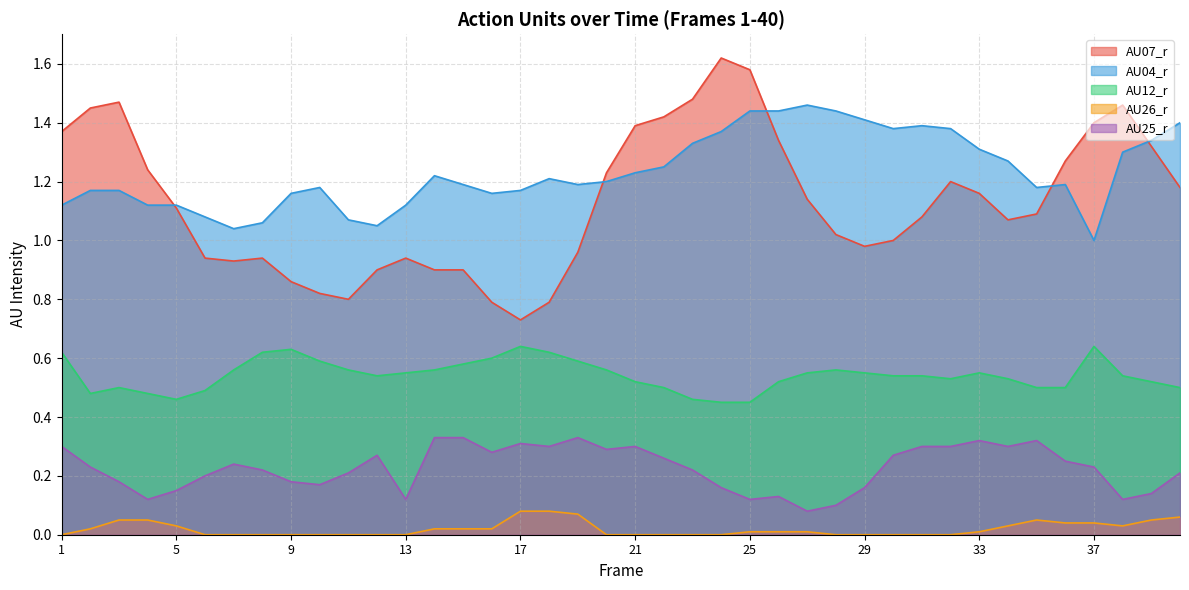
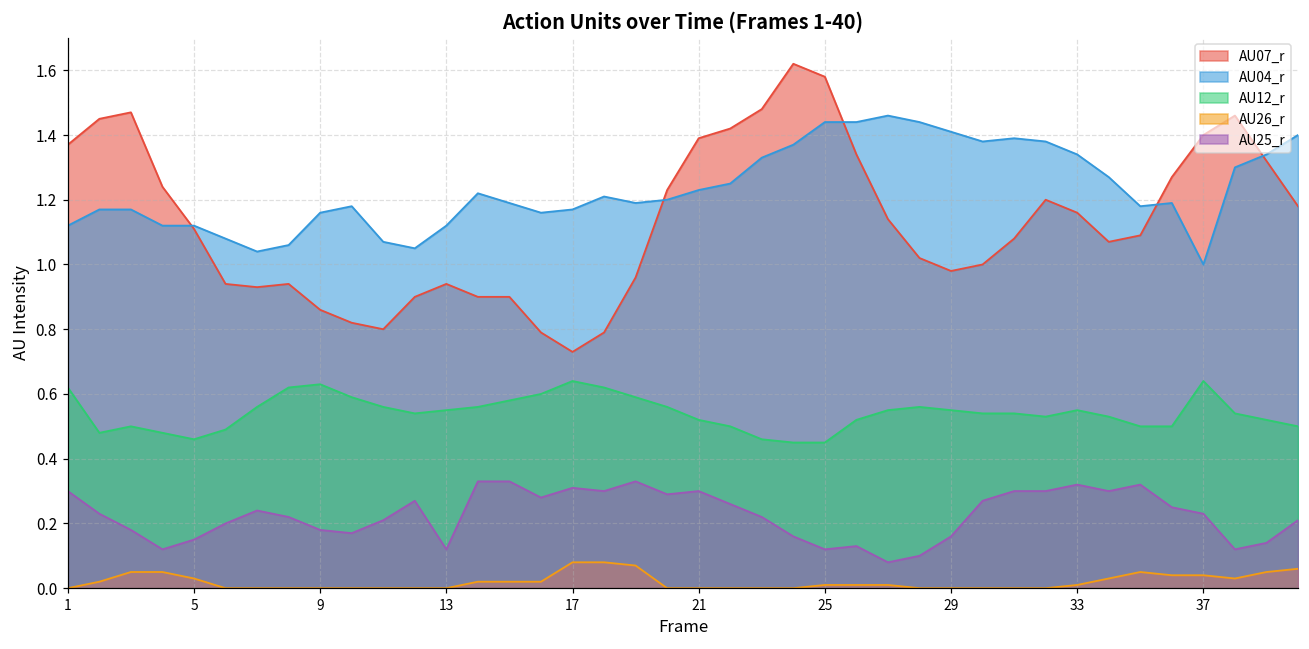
AU04_r, 33: 1.31 -> 1.34
